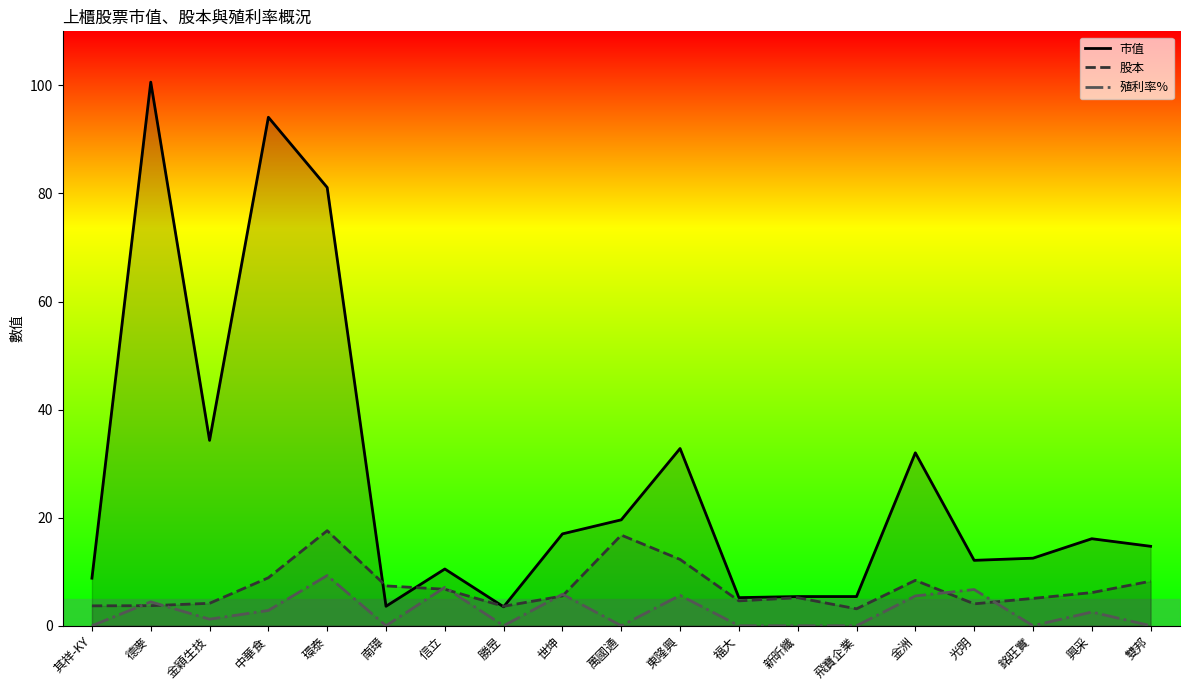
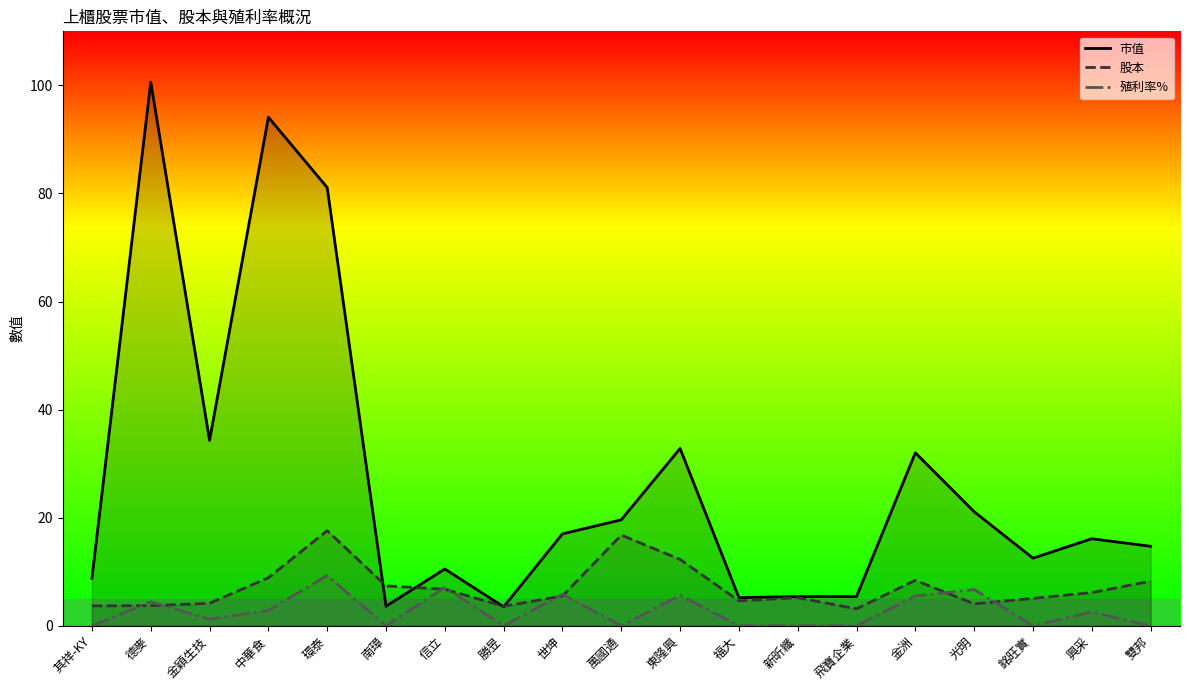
市值, 光明: 12 -> 21
